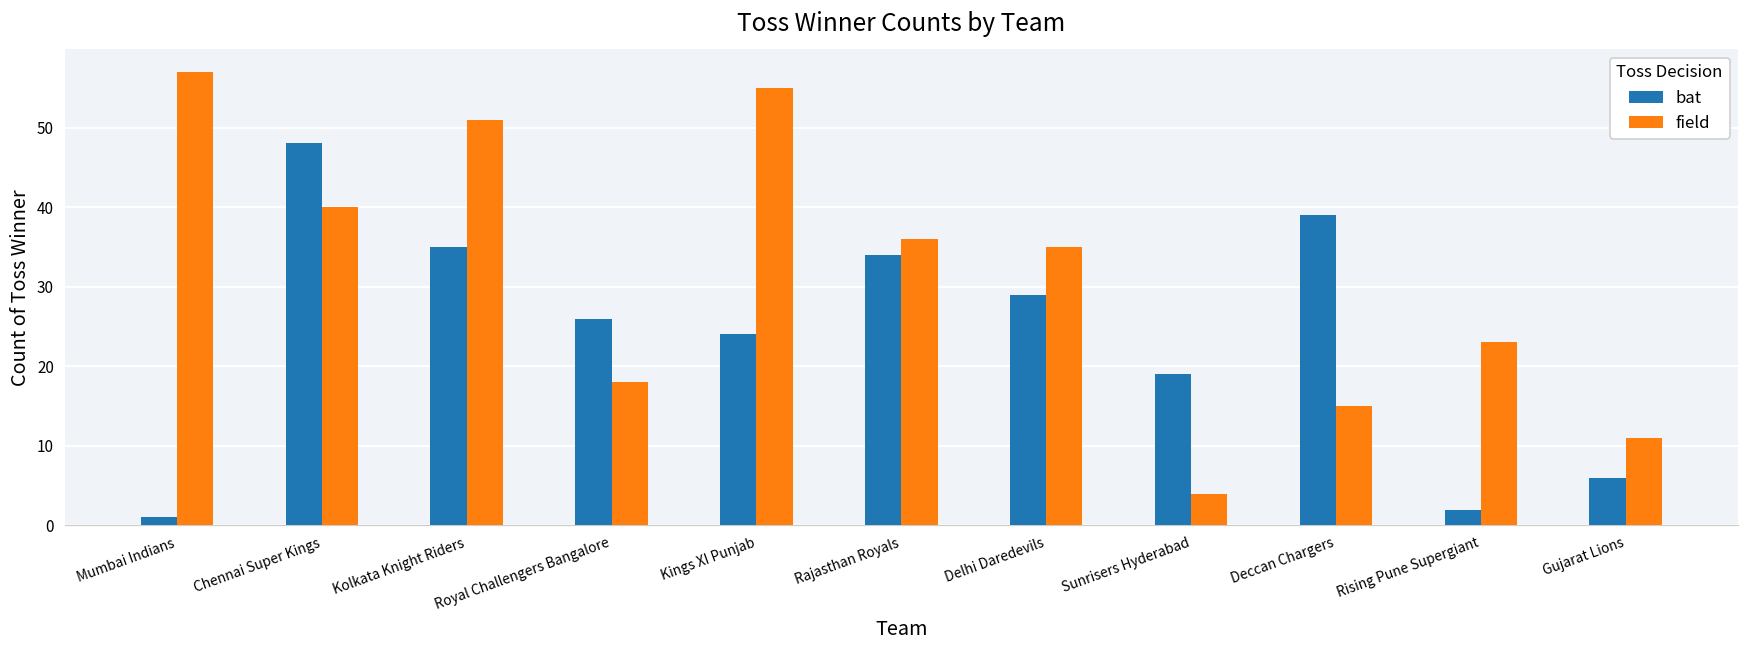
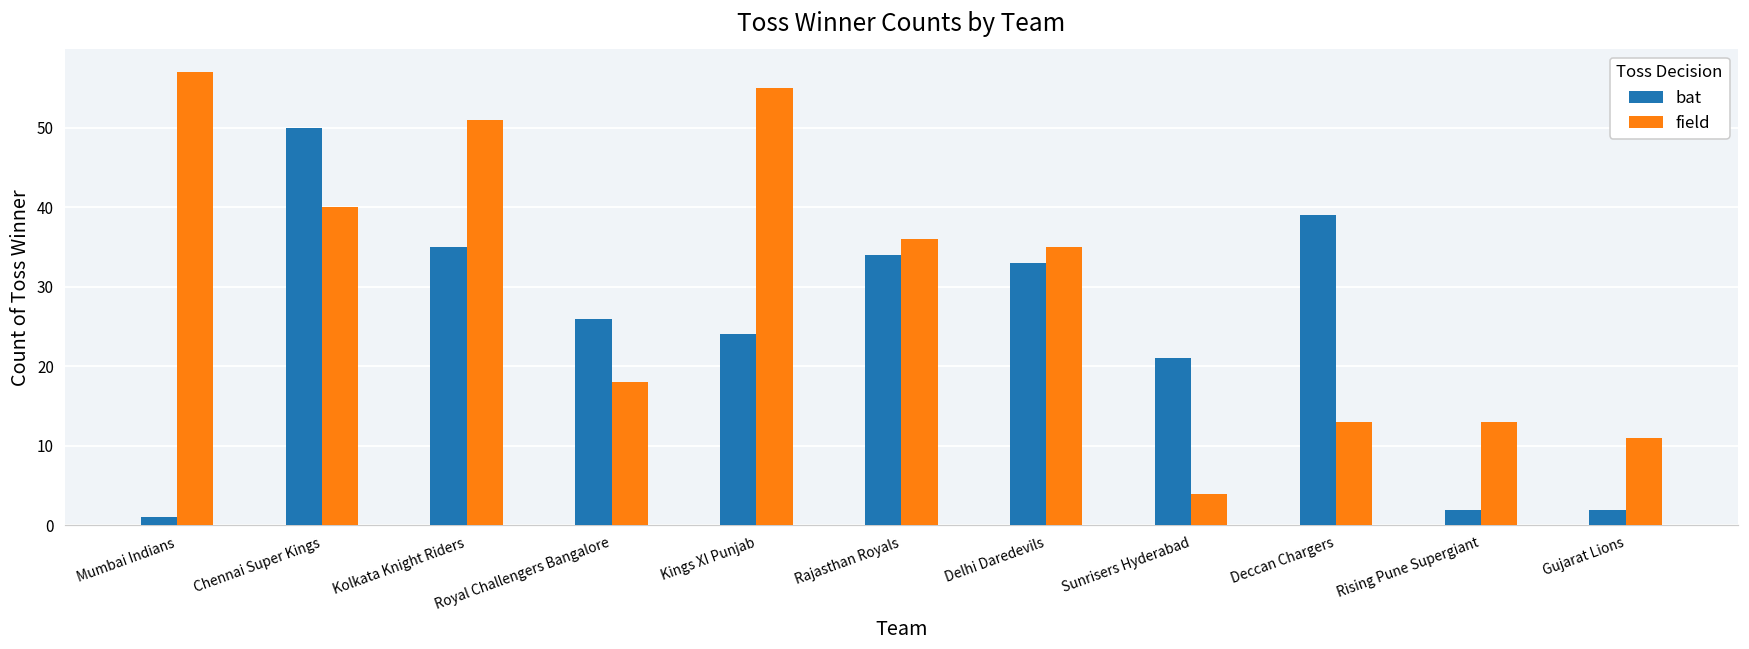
bat, Chennai Super Kings: 48 -> 50
bat, Delhi Daredevils: 29 -> 33
bat, Sunrisers Hyderabad: 19 -> 21
field, Deccan Chargers: 15 -> 13
field, Rising Pune Supergiant: 23 -> 13
bat, Gujarat Lions: 6 -> 2
